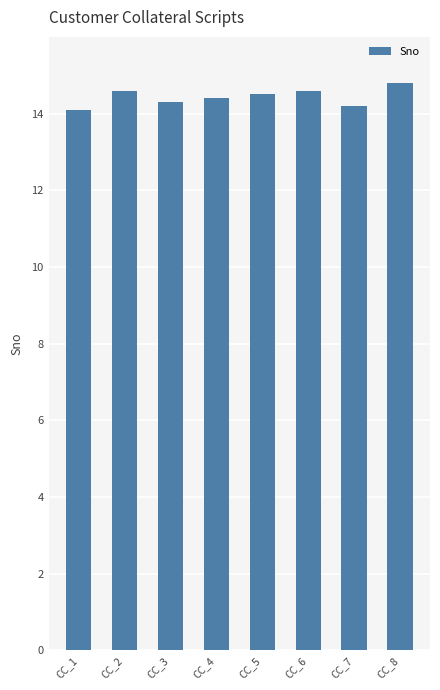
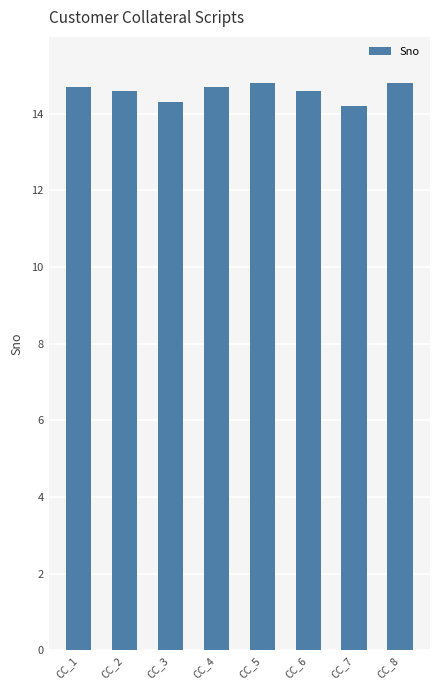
CC_1: 14.1 -> 14.7
CC_4: 14.4 -> 14.7
CC_5: 14.5 -> 14.8
